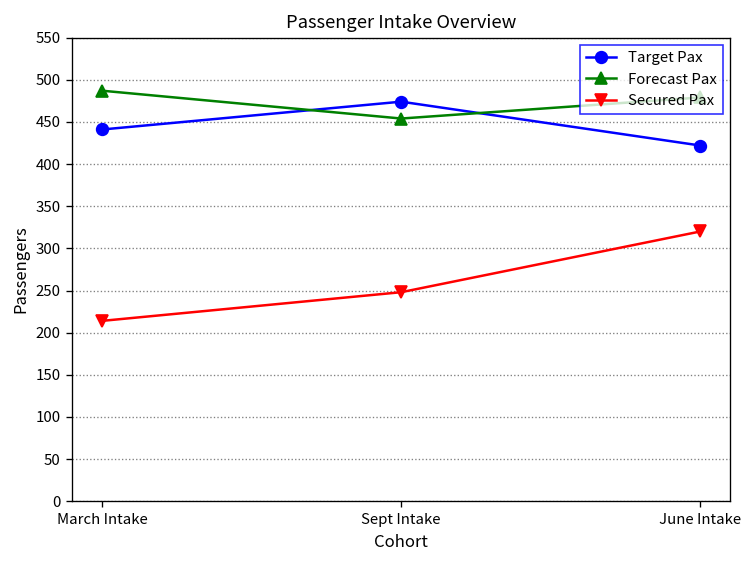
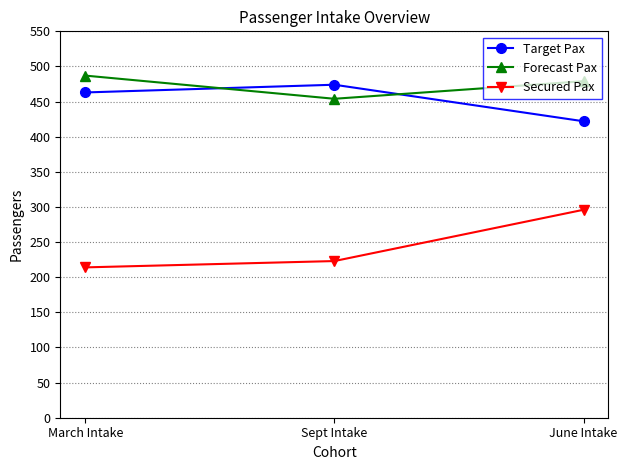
Target Pax, March Intake: 440 -> 460
Secured Pax, Sept Intake: 250 -> 220
Secured Pax, June Intake: 320 -> 300
